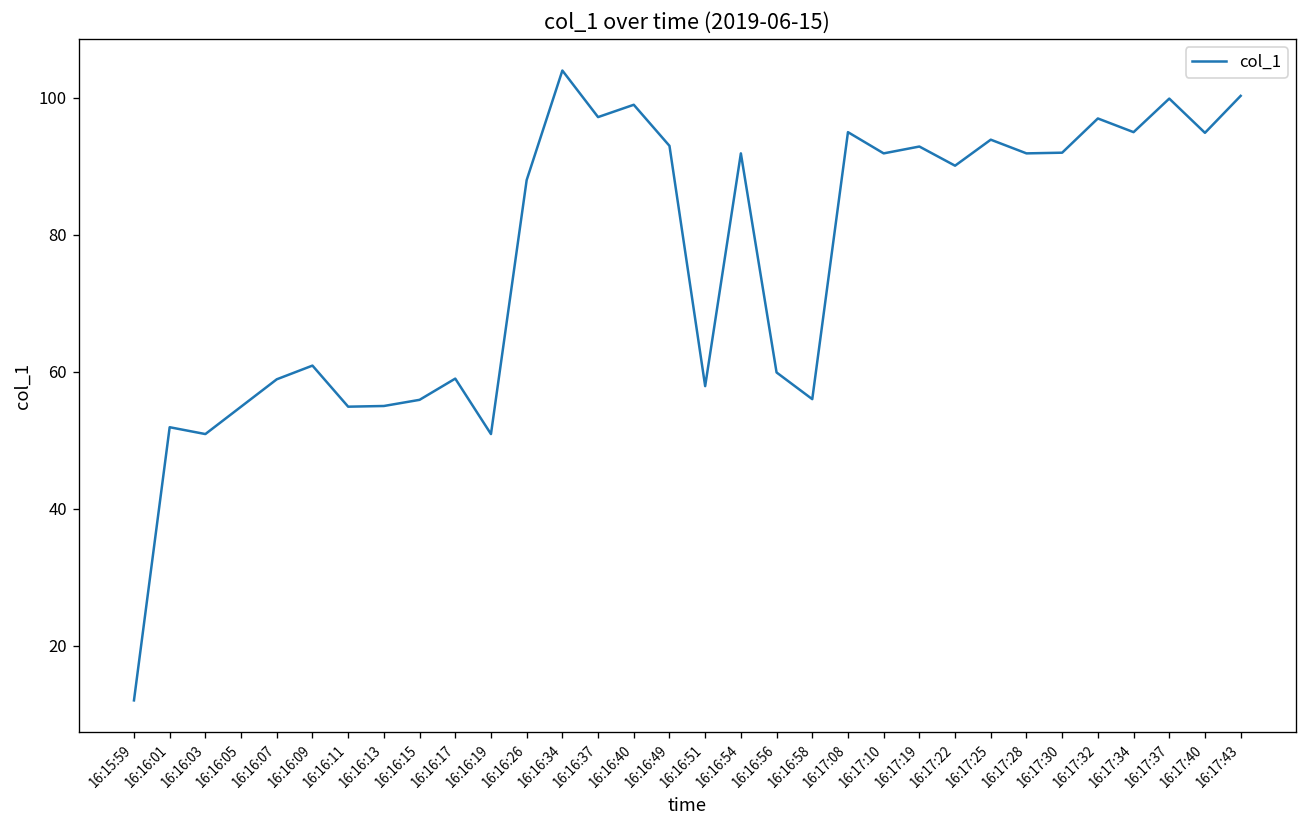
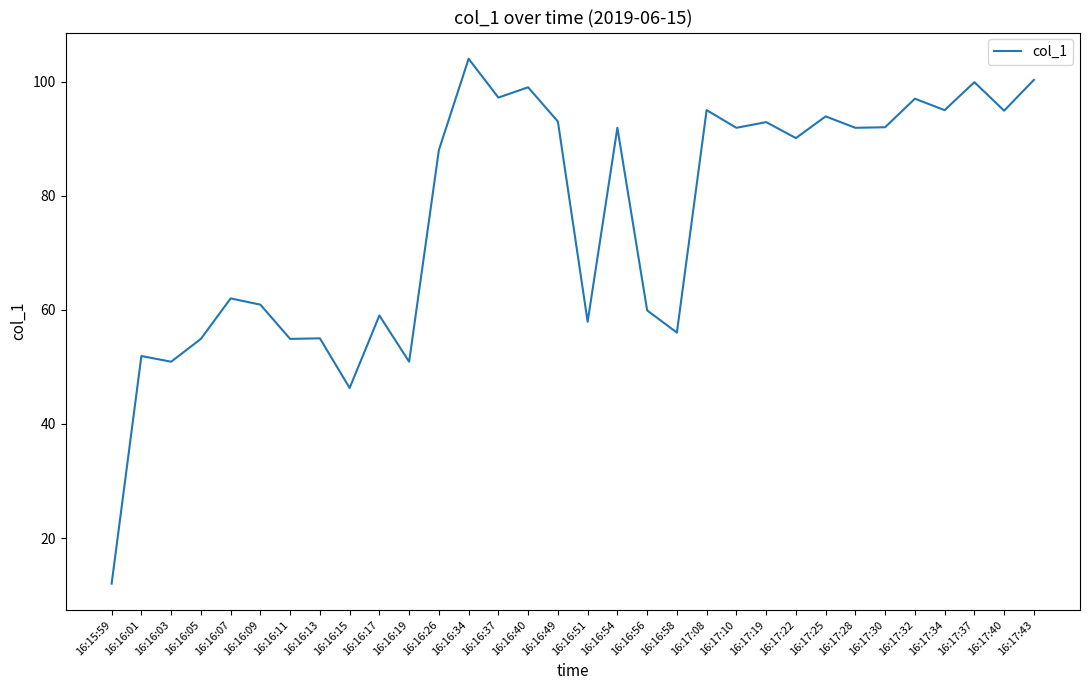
16:16:07: 59 -> 62
16:16:15: 56 -> 46
